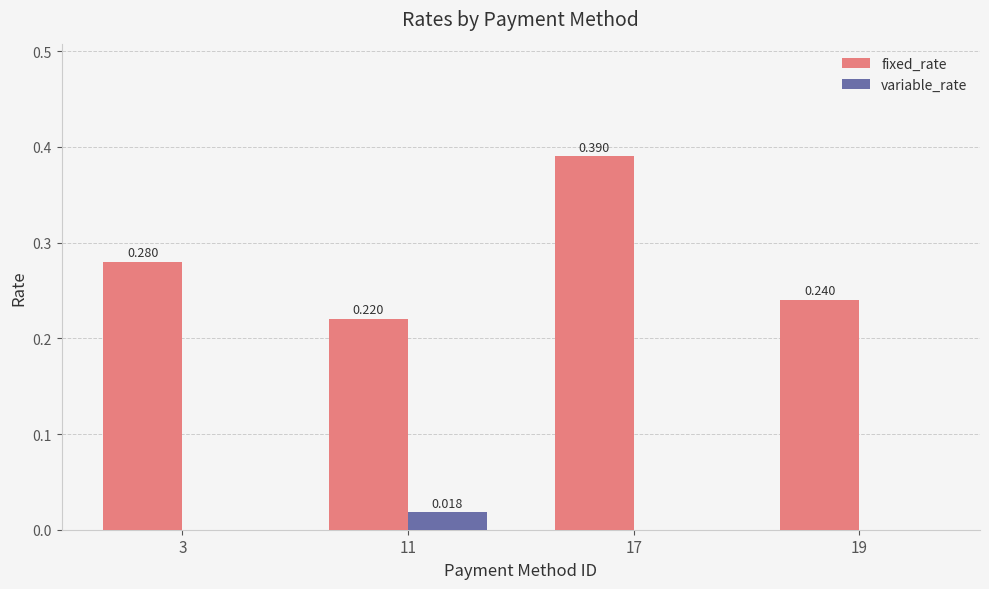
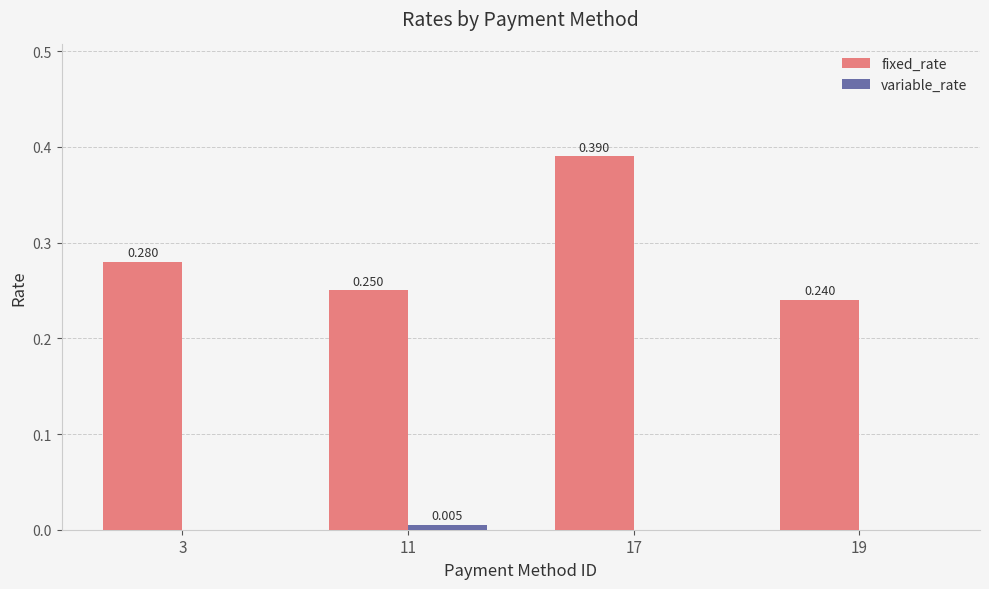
fixed_rate, 11: 0.220 -> 0.250
variable_rate, 11: 0.018 -> 0.005
